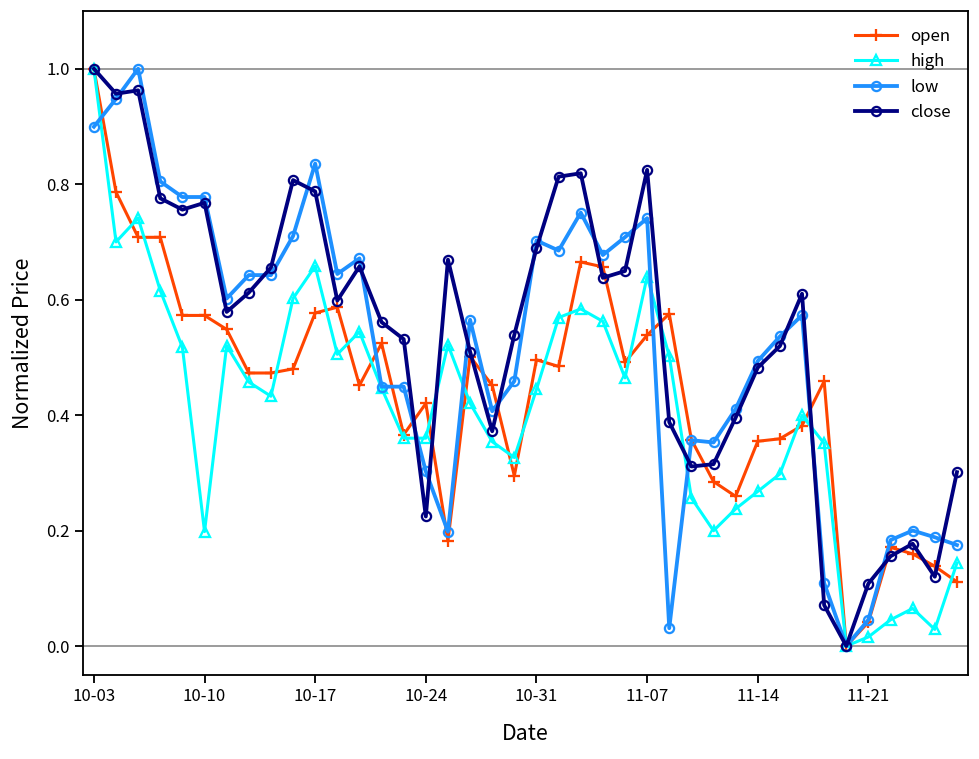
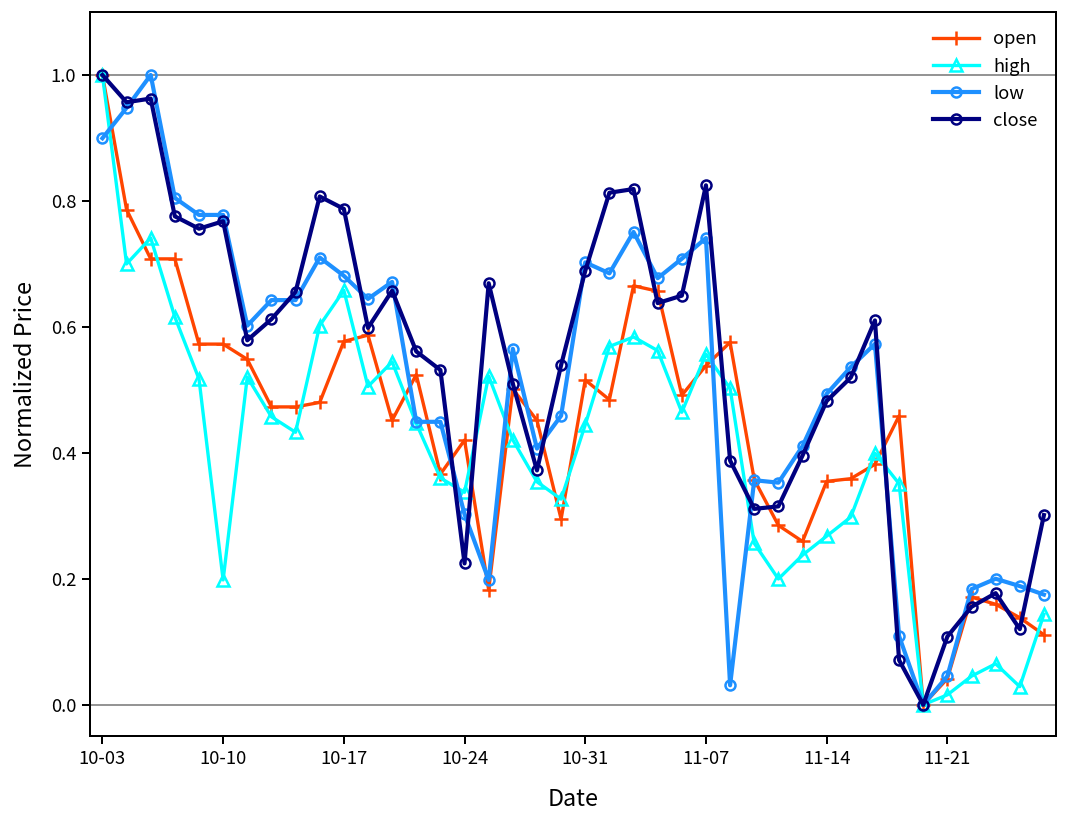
low, 10-17: 0.84 -> 0.68
high, 10-24: 0.36 -> 0.34
open, 10-31: 0.50 -> 0.52
high, 11-07: 0.64 -> 0.56
